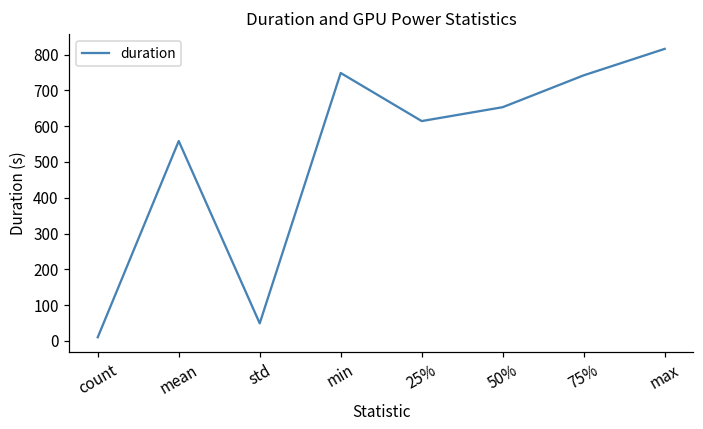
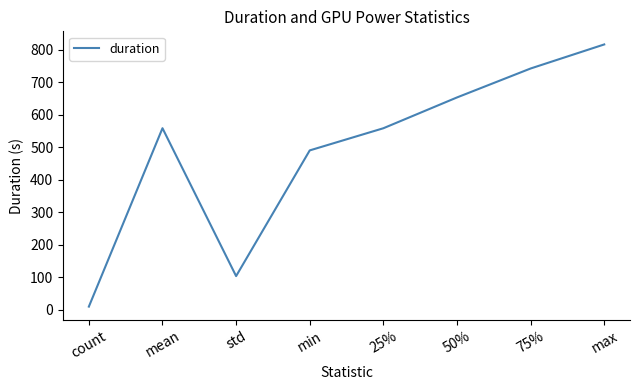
std: 50 -> 100
min: 750 -> 490
25%: 610 -> 560
